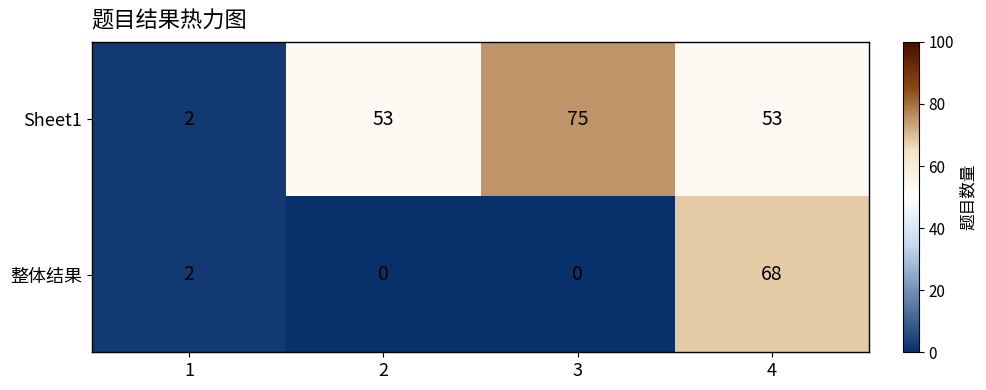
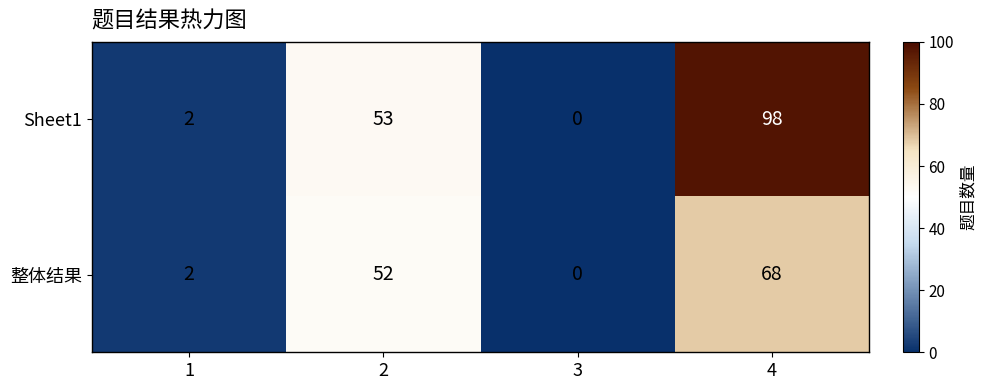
Sheet1, 3: 75 -> 0
Sheet1, 4: 53 -> 98
整体结果, 2: 0 -> 52
